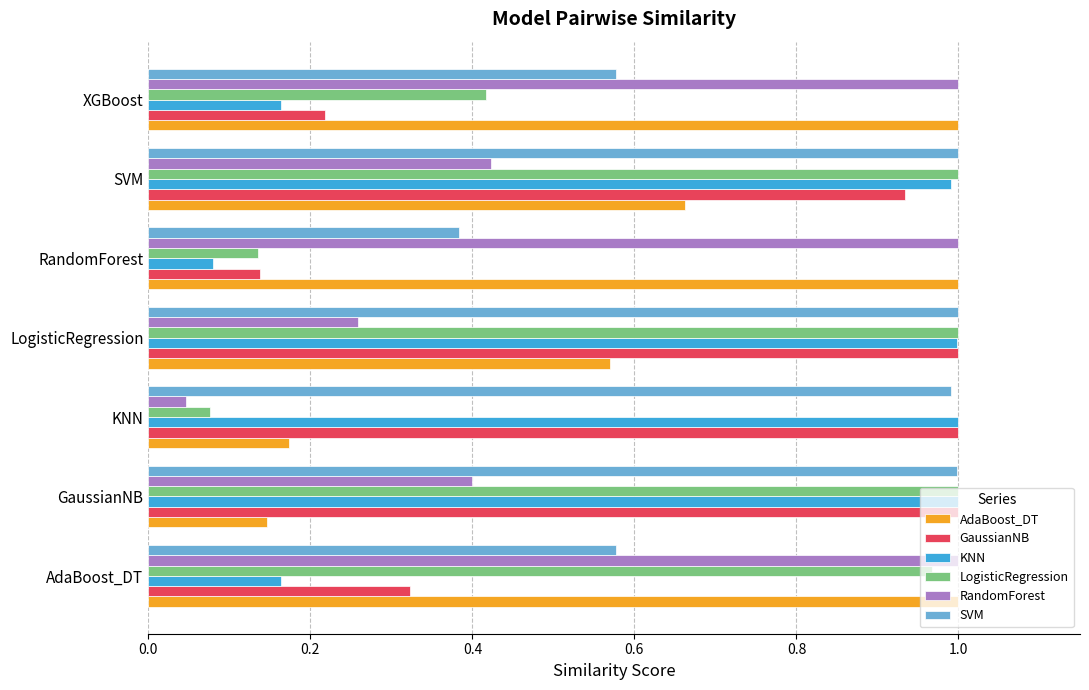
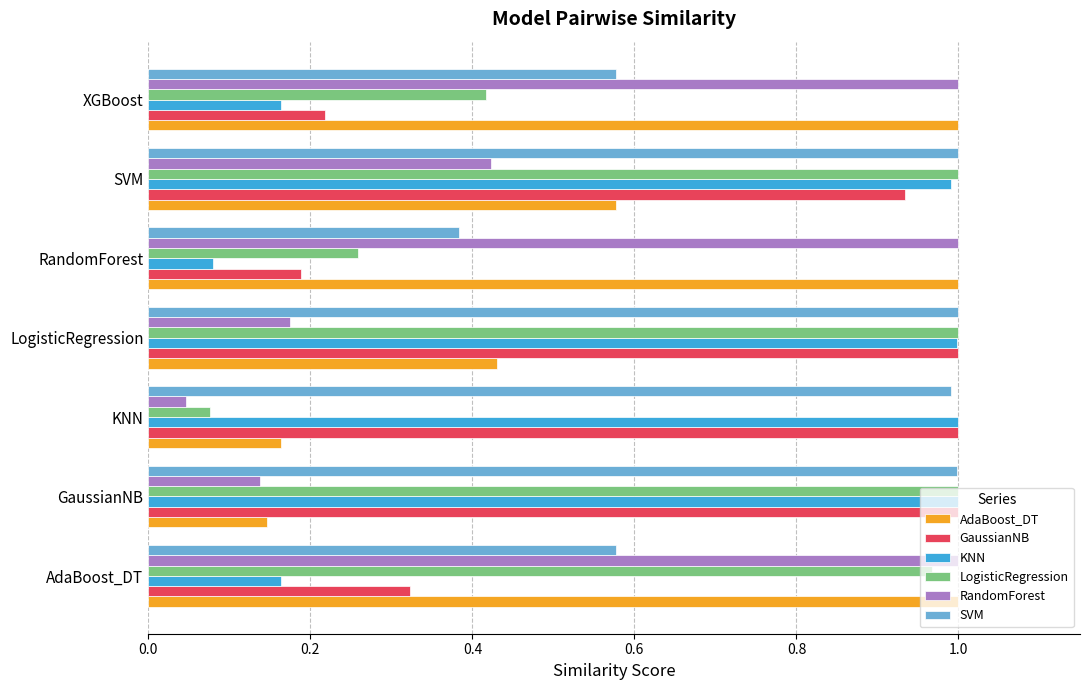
AdaBoost_DT, SVM: 0.66 -> 0.58
LogisticRegression, RandomForest: 0.14 -> 0.26
GaussianNB, RandomForest: 0.14 -> 0.19
RandomForest, LogisticRegression: 0.26 -> 0.17
AdaBoost_DT, LogisticRegression: 0.57 -> 0.43
AdaBoost_DT, KNN: 0.17 -> 0.16
RandomForest, GaussianNB: 0.40 -> 0.14
